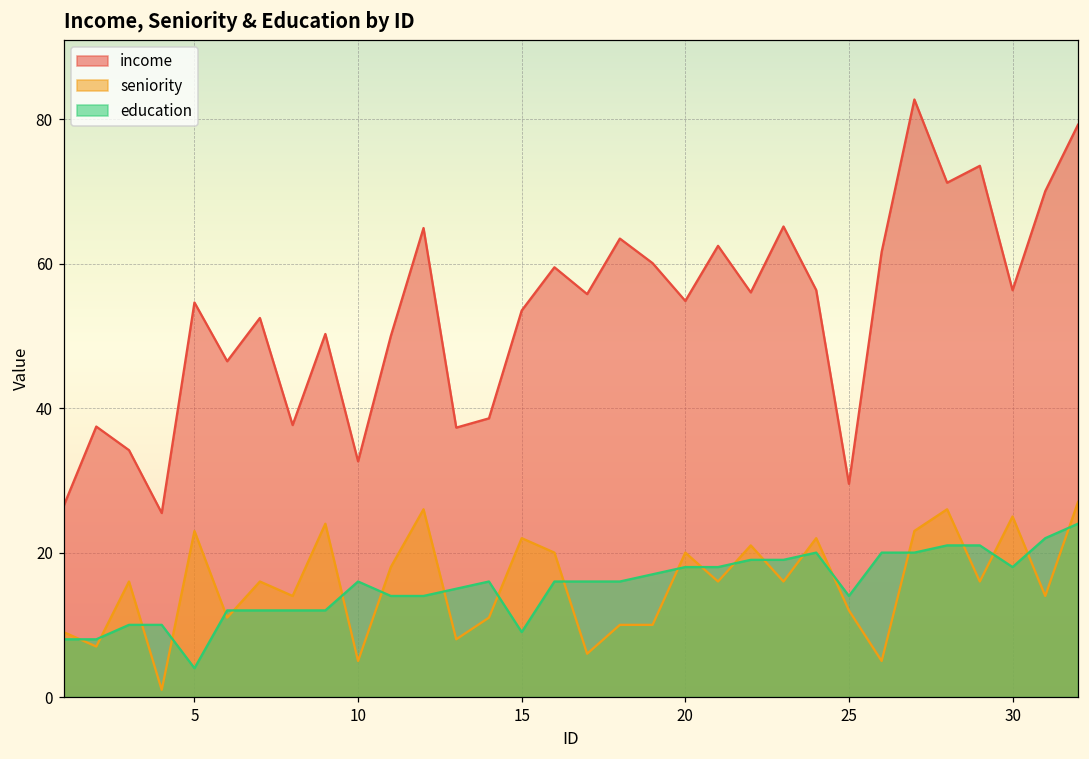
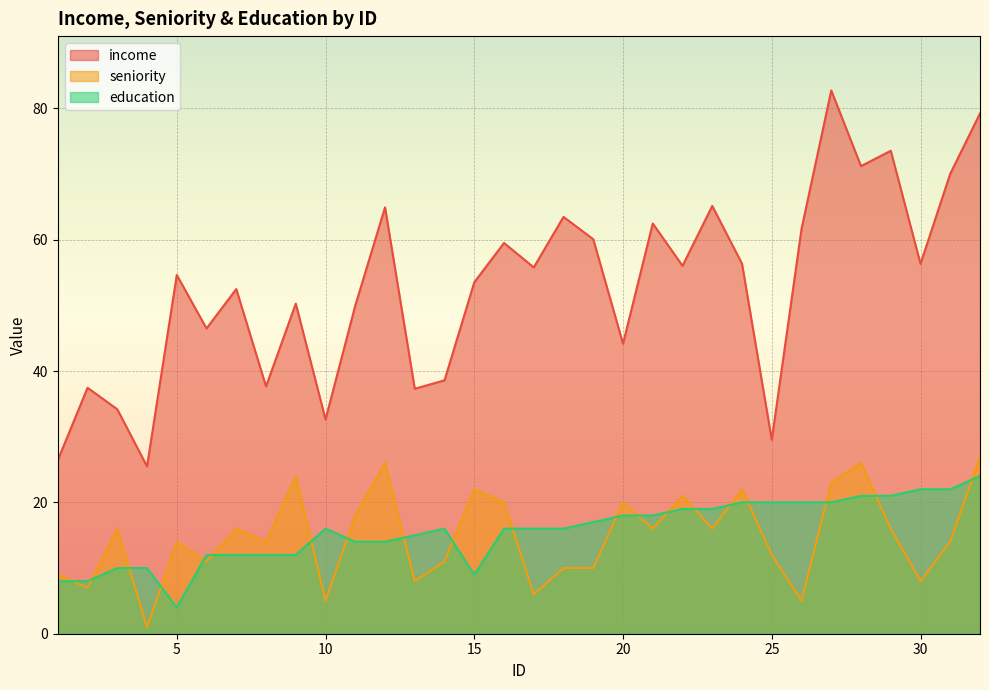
seniority, 5: 23 -> 14
income, 20: 55 -> 44
education, 25: 14 -> 20
seniority, 30: 25 -> 8
education, 30: 18 -> 22
